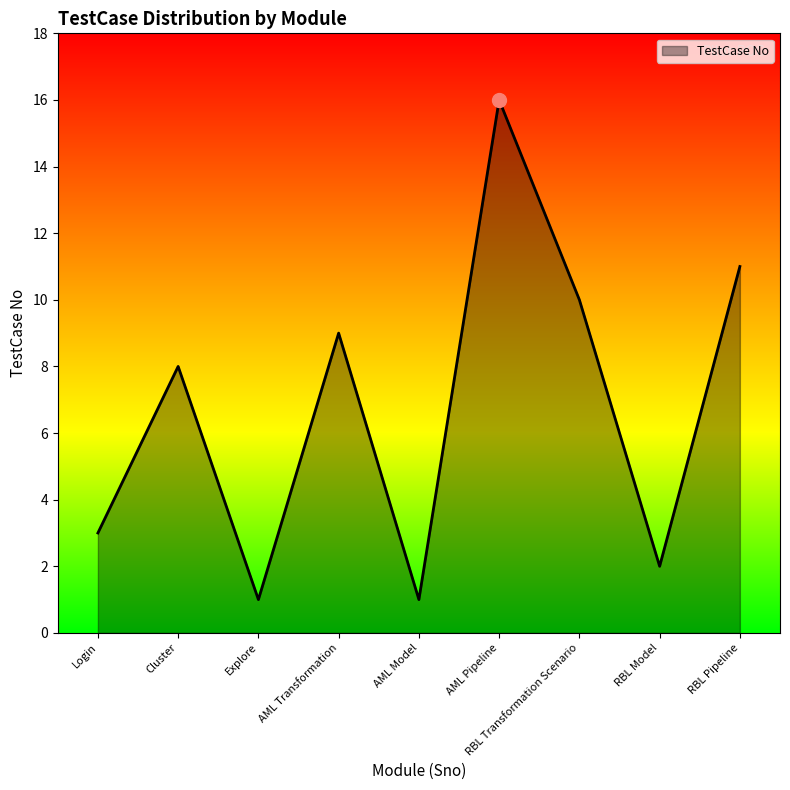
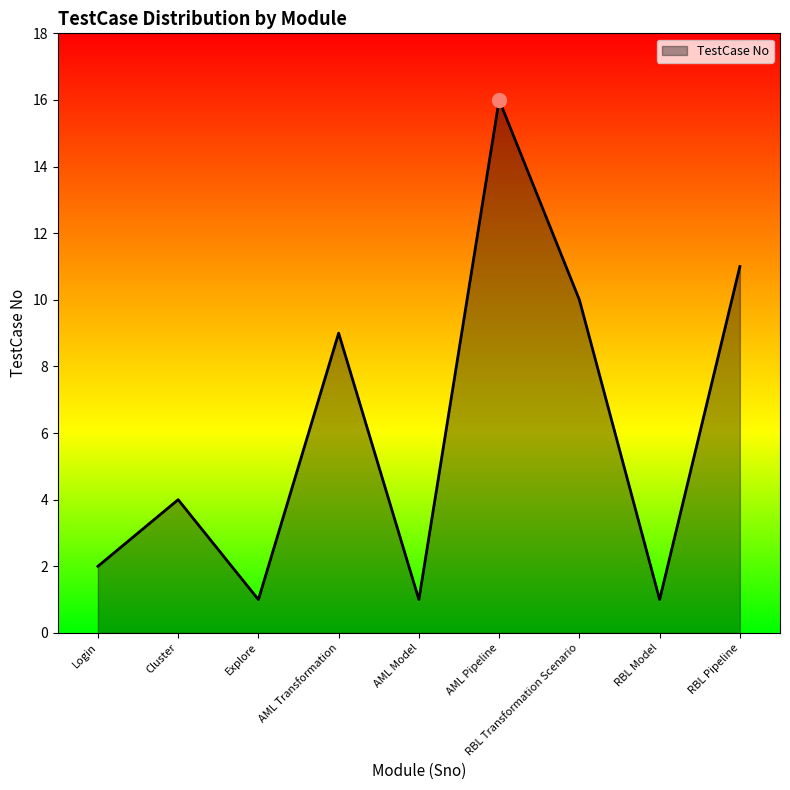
TestCase No, Login: 3 -> 2
TestCase No, Cluster: 8 -> 4
TestCase No, RBL Model: 2 -> 1
